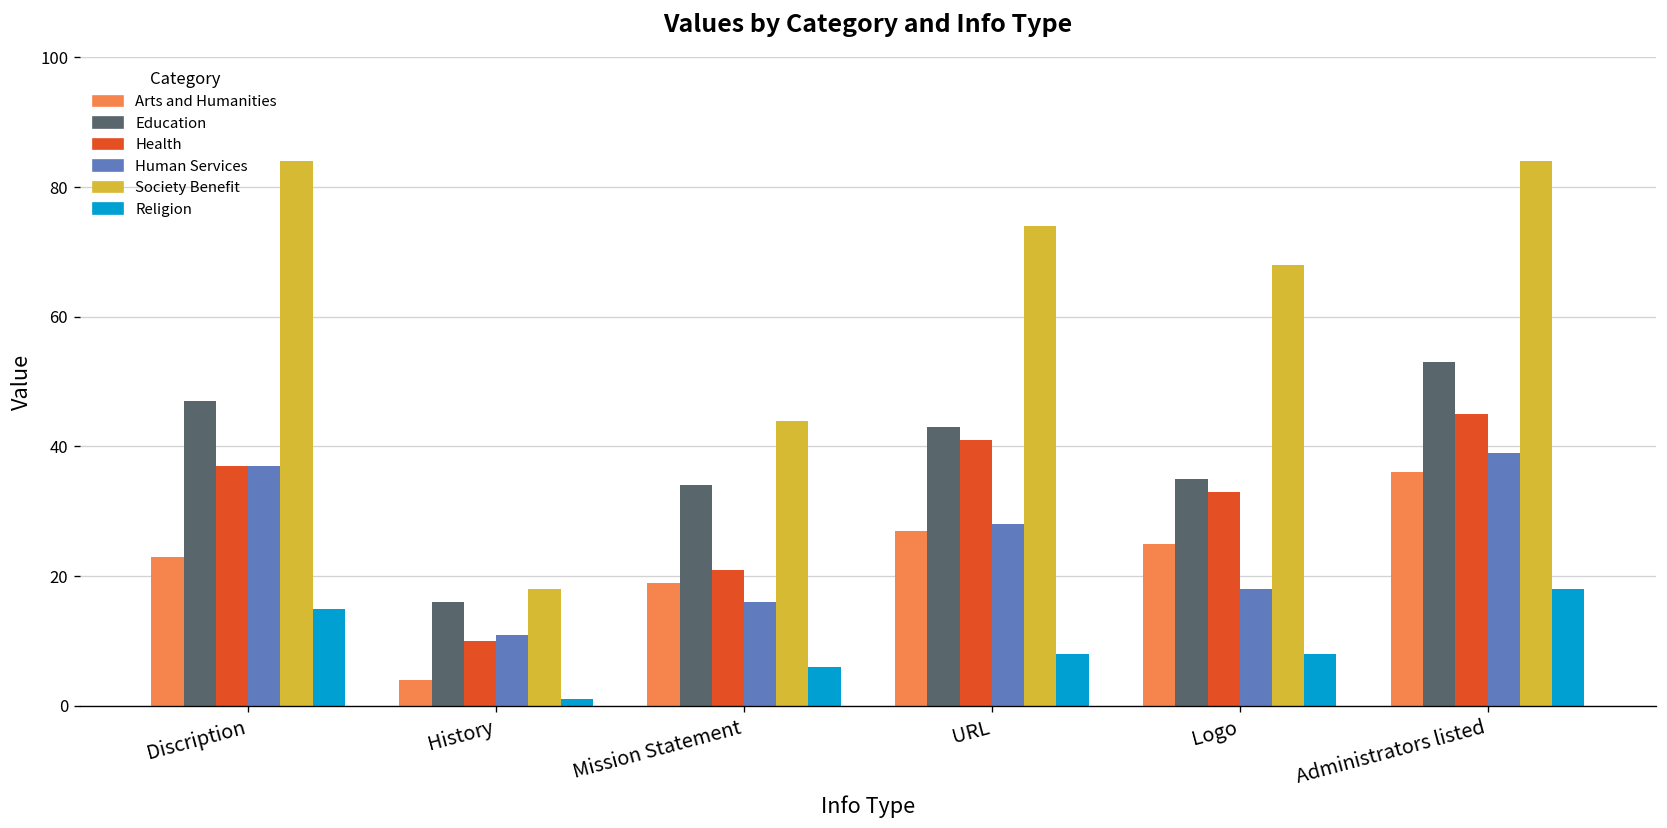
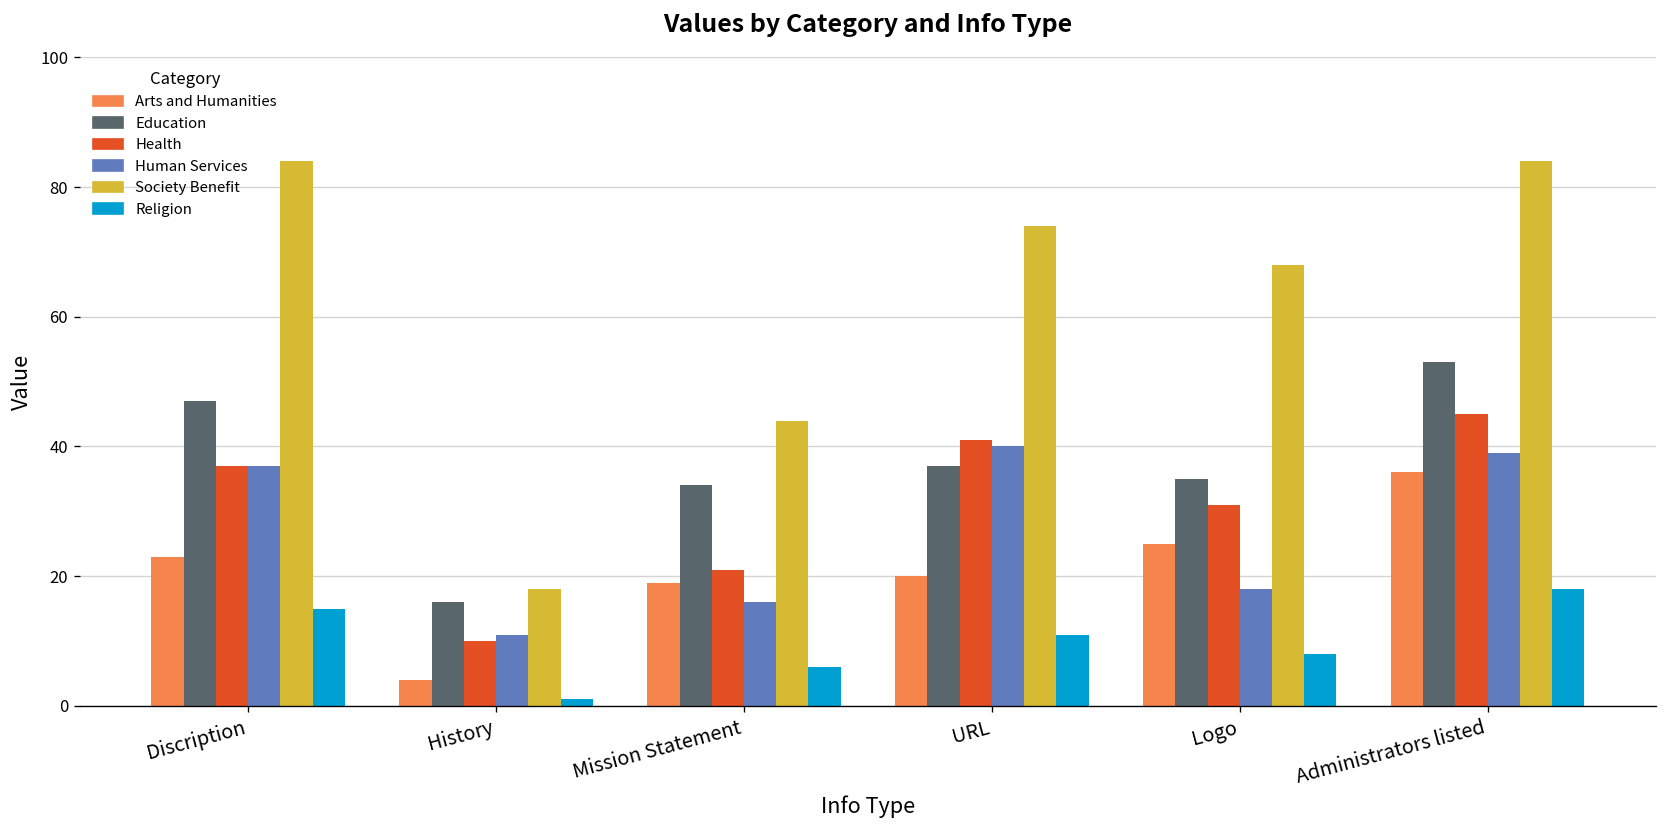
Arts and Humanities, URL: 27 -> 20
Education, URL: 43 -> 37
Human Services, URL: 28 -> 40
Religion, URL: 8 -> 11
Health, Logo: 33 -> 31
